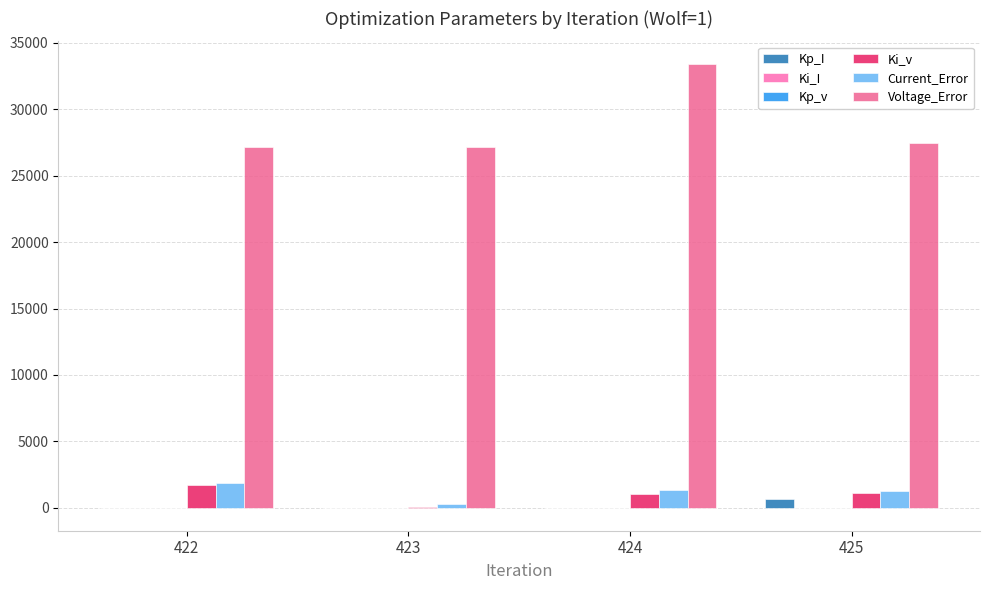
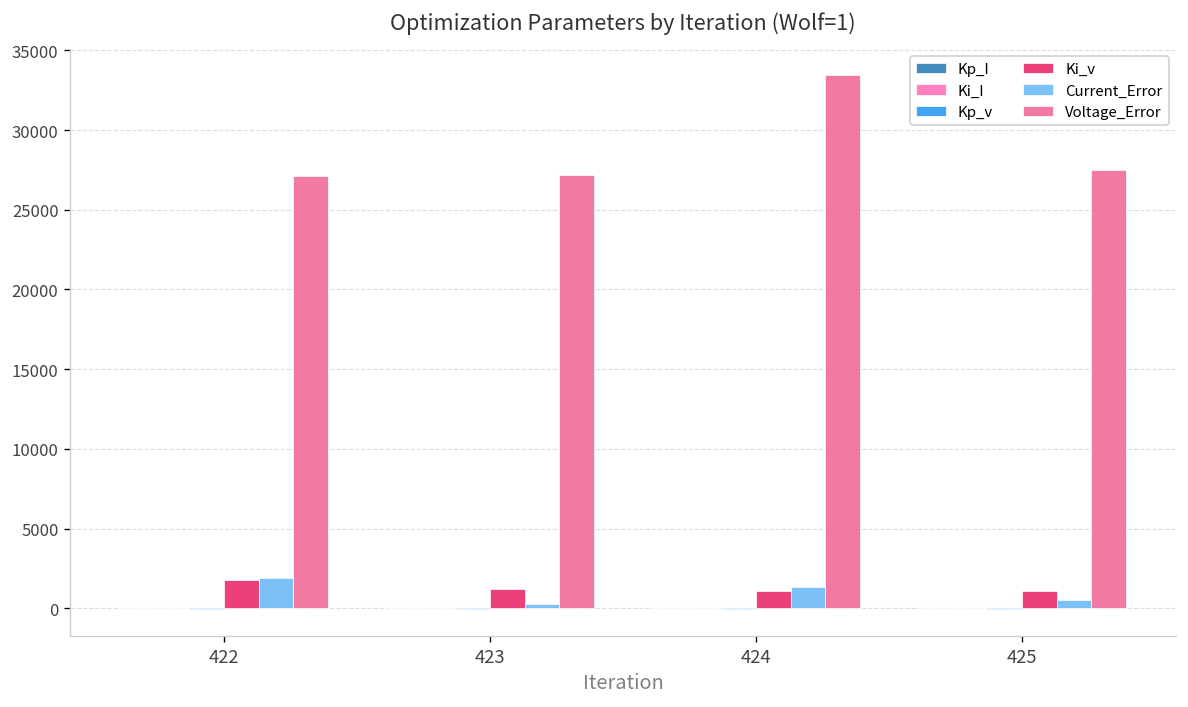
Ki_v, 423: 100 -> 1200
Kp_I, 425: 600 -> 0
Current_Error, 425: 1200 -> 500
